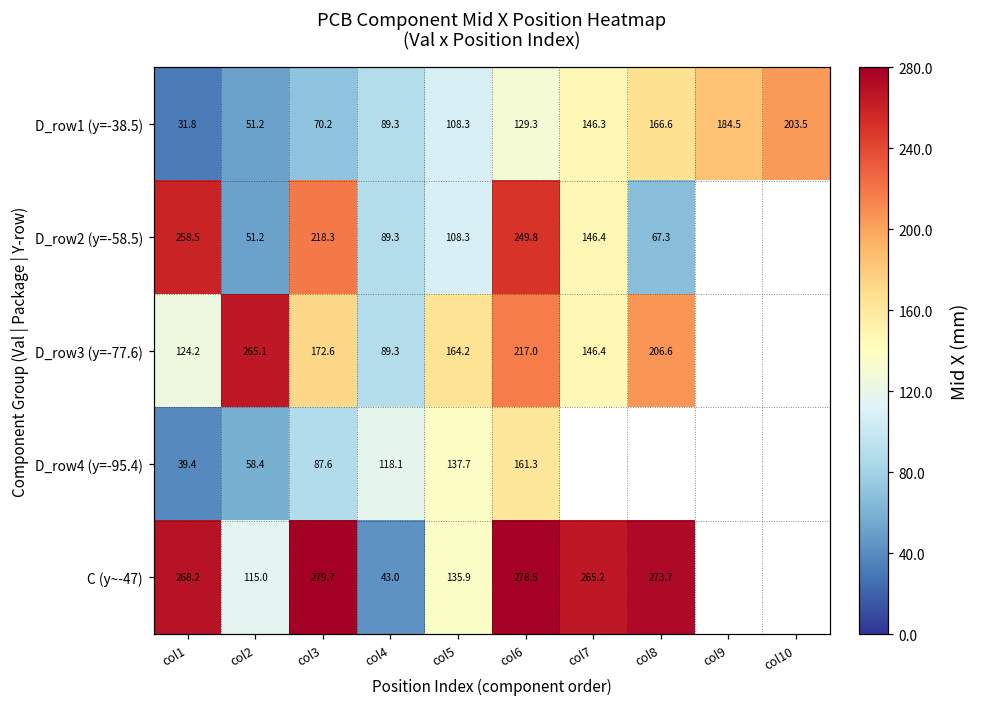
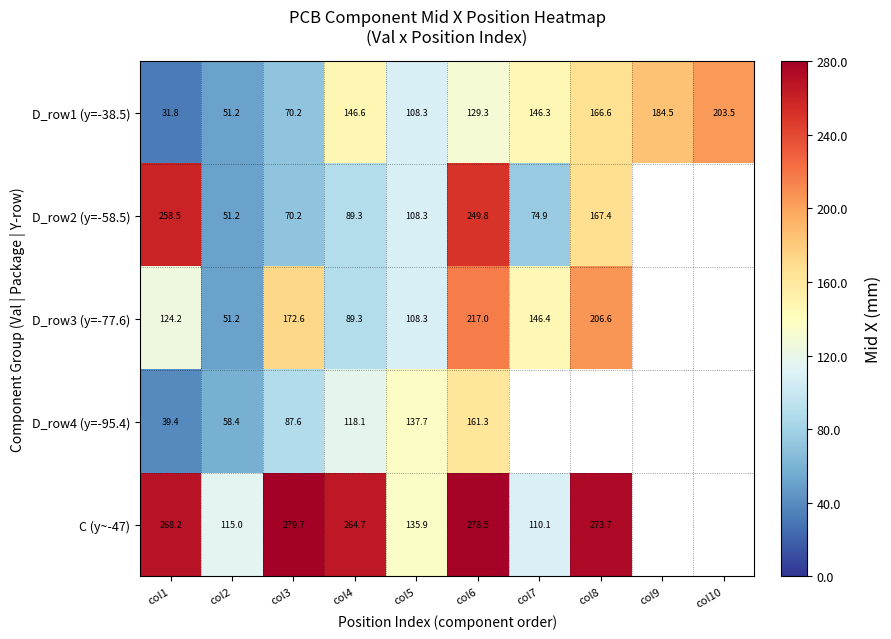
D_row1 (y=-38.5), col4: 89.3 -> 146.6
D_row2 (y=-58.5), col3: 218.3 -> 70.2
D_row2 (y=-58.5), col7: 146.4 -> 74.9
D_row2 (y=-58.5), col8: 67.3 -> 167.4
D_row3 (y=-77.6), col2: 265.1 -> 51.2
D_row3 (y=-77.6), col5: 164.2 -> 108.3
C (y~-47), col4: 43.0 -> 264.7
C (y~-47), col7: 265.2 -> 110.1
